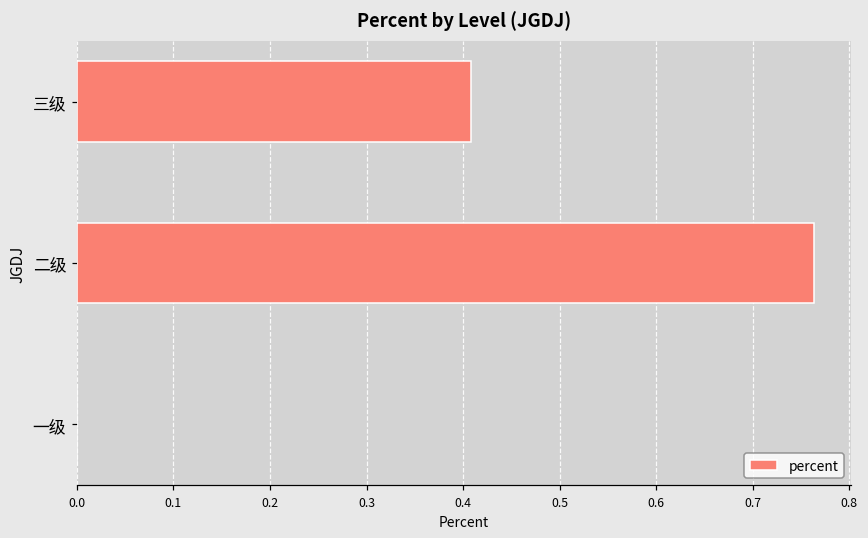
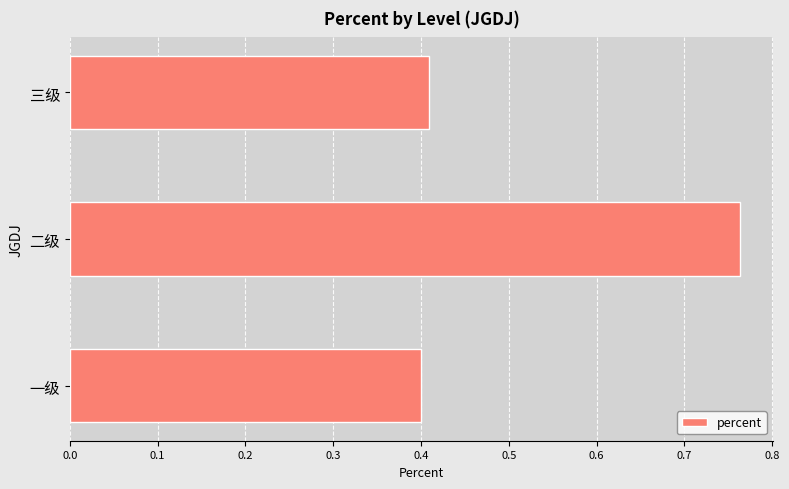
一级: 0.0 -> 0.4
